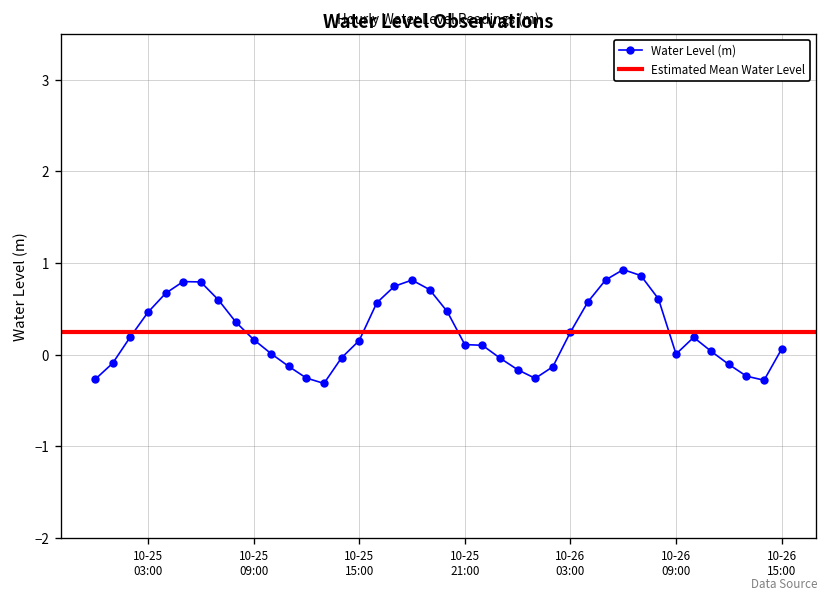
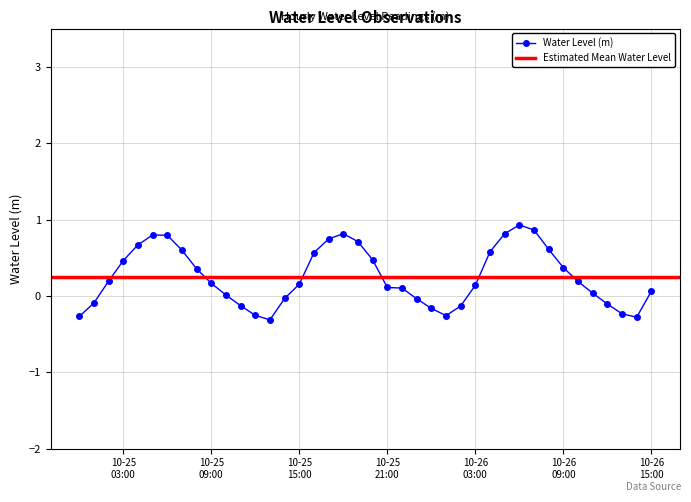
10-26 03:00: 0.2 -> 0.1
10-26 09:00: 0.0 -> 0.4
